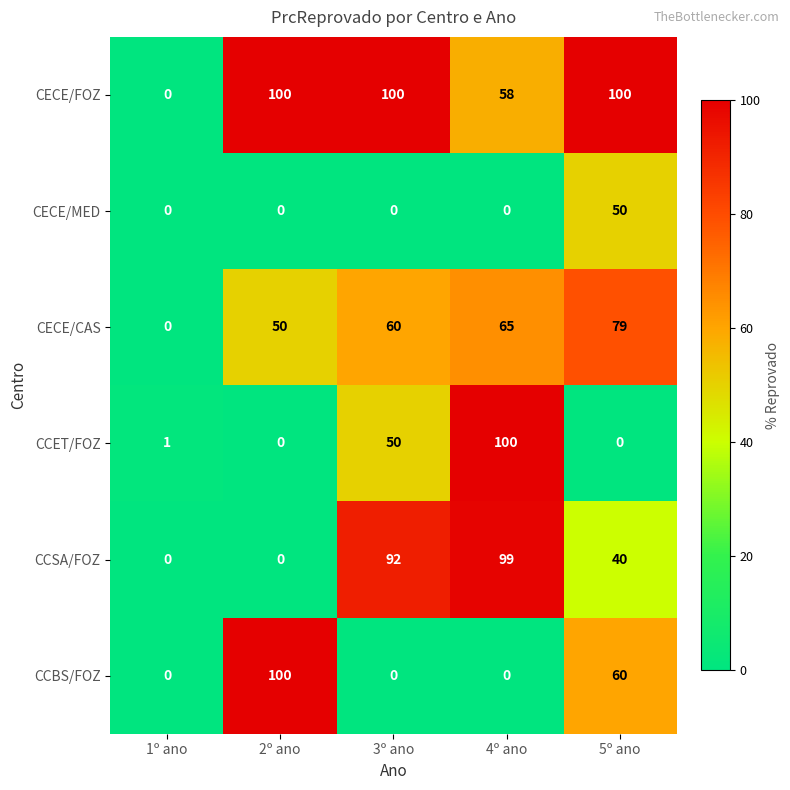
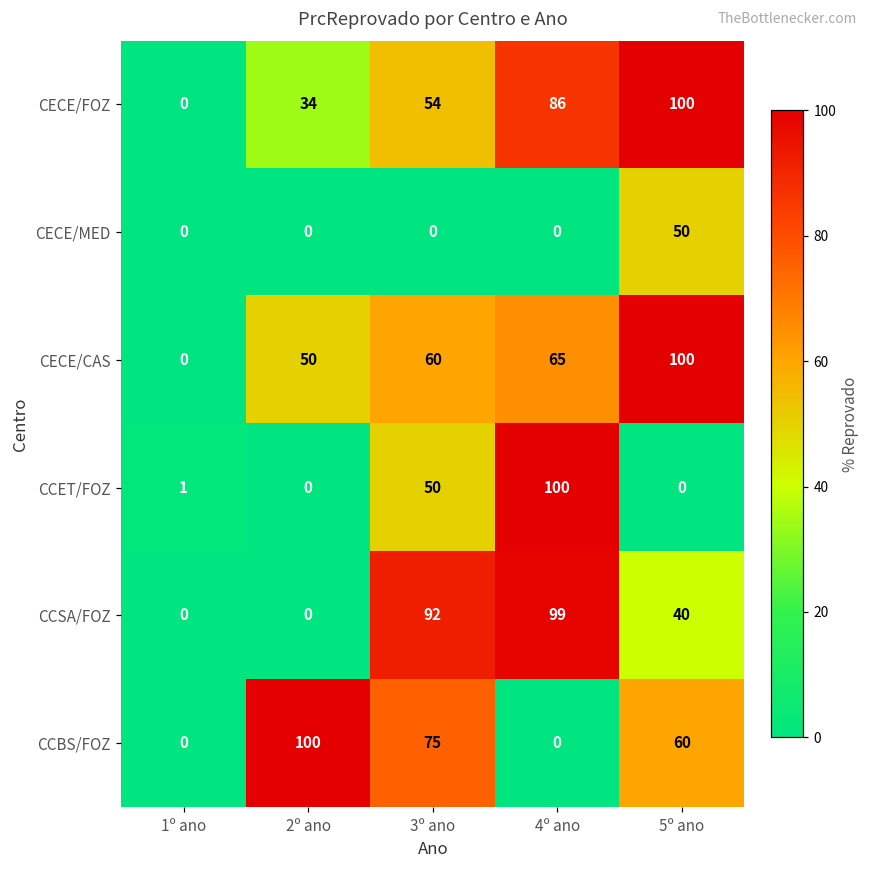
CECE/FOZ, 2º ano: 100 -> 34
CECE/FOZ, 3º ano: 100 -> 54
CECE/FOZ, 4º ano: 58 -> 86
CECE/CAS, 5º ano: 79 -> 100
CCBS/FOZ, 3º ano: 0 -> 75
